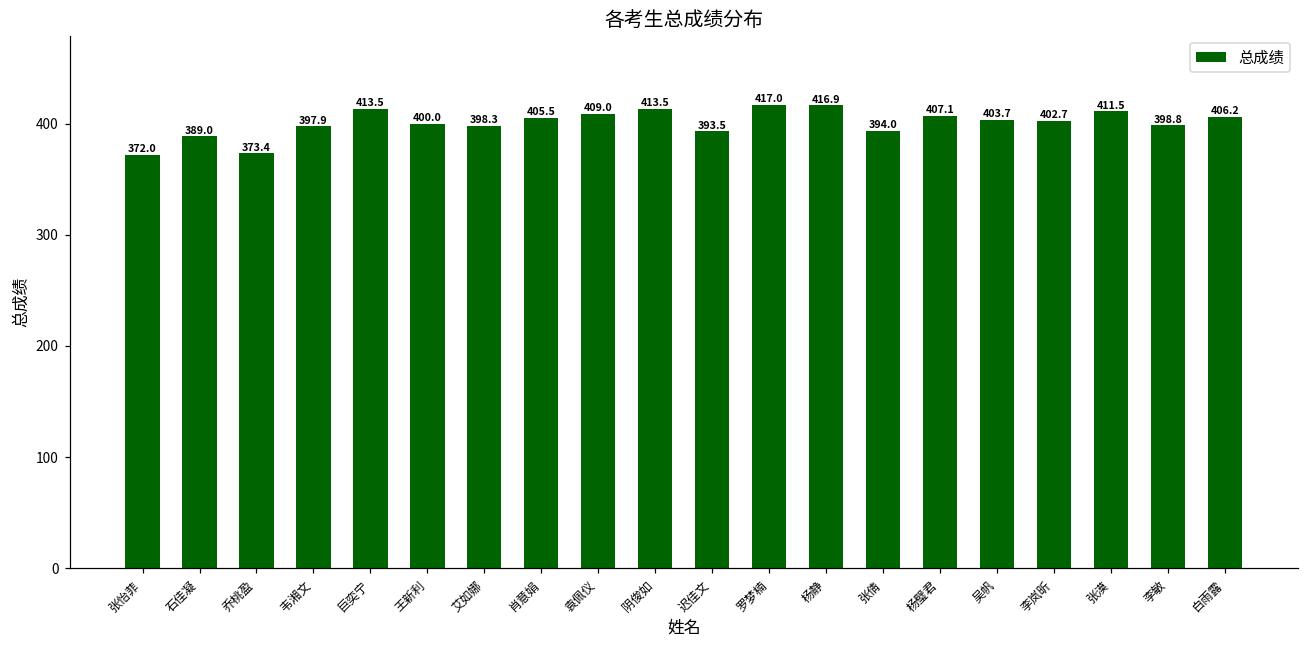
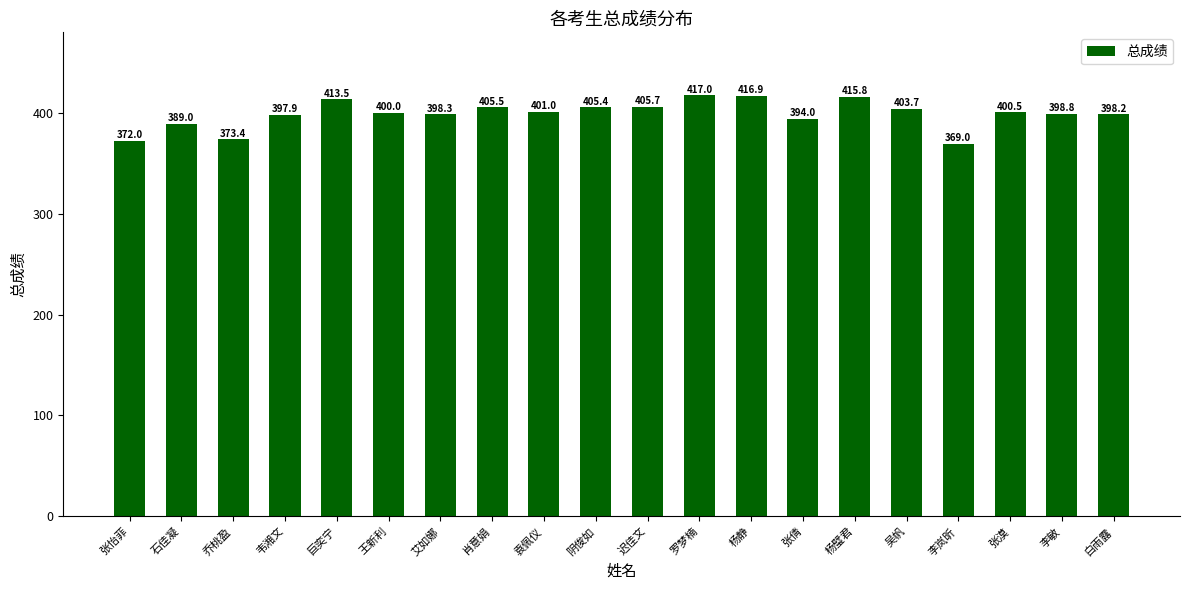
袁佩仪: 409.0 -> 401.0
阴俊如: 413.5 -> 405.4
迟佳文: 393.5 -> 405.7
杨璧君: 407.1 -> 415.8
李岚昕: 402.7 -> 369.0
张漠: 411.5 -> 400.5
白雨露: 406.2 -> 398.2
